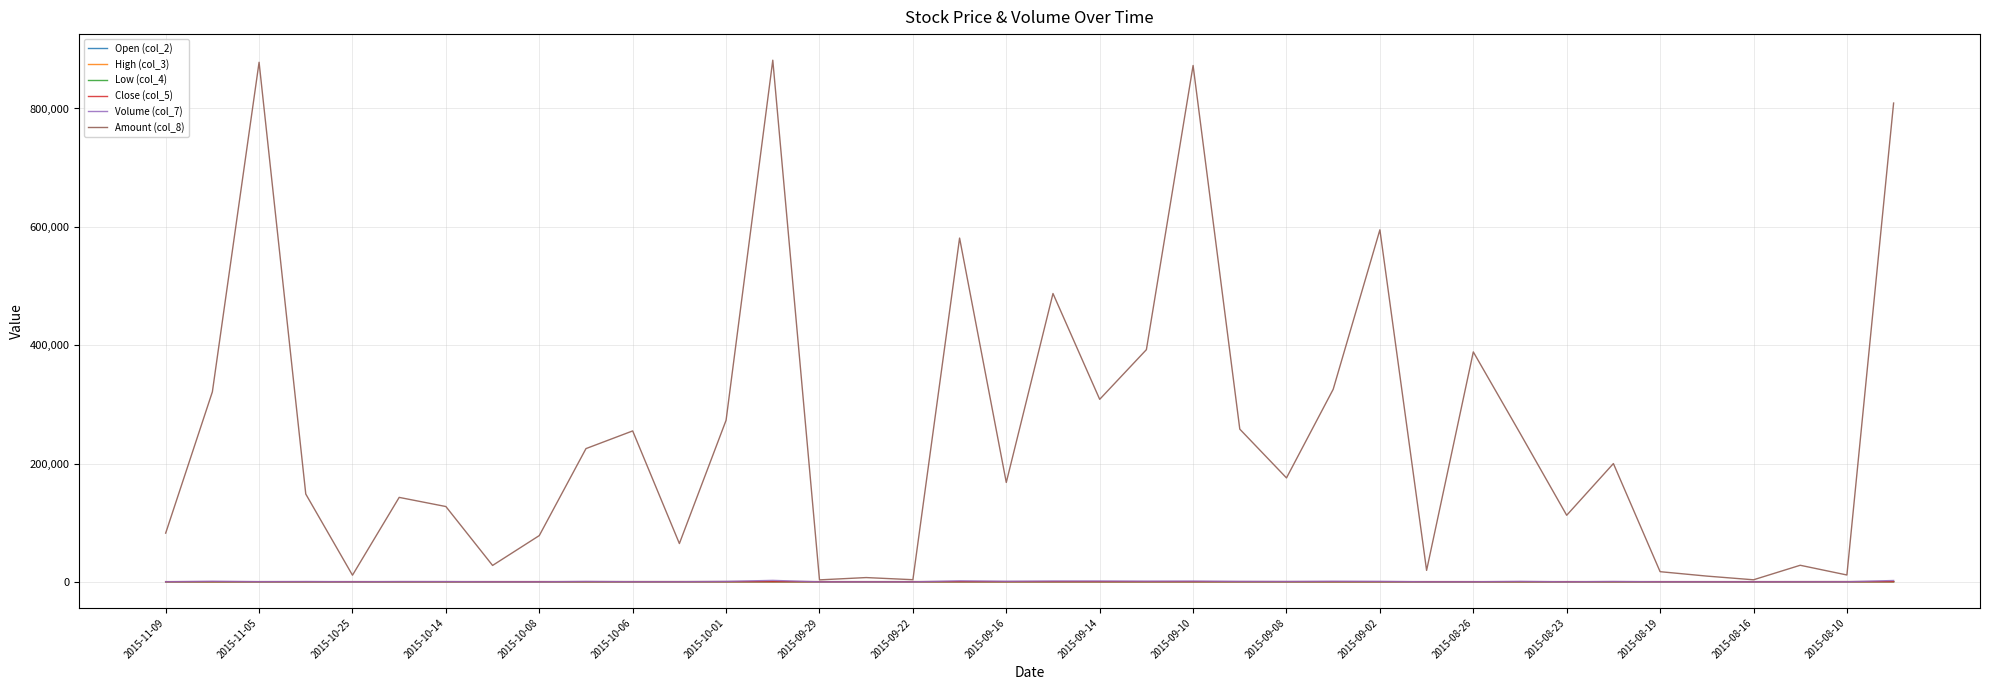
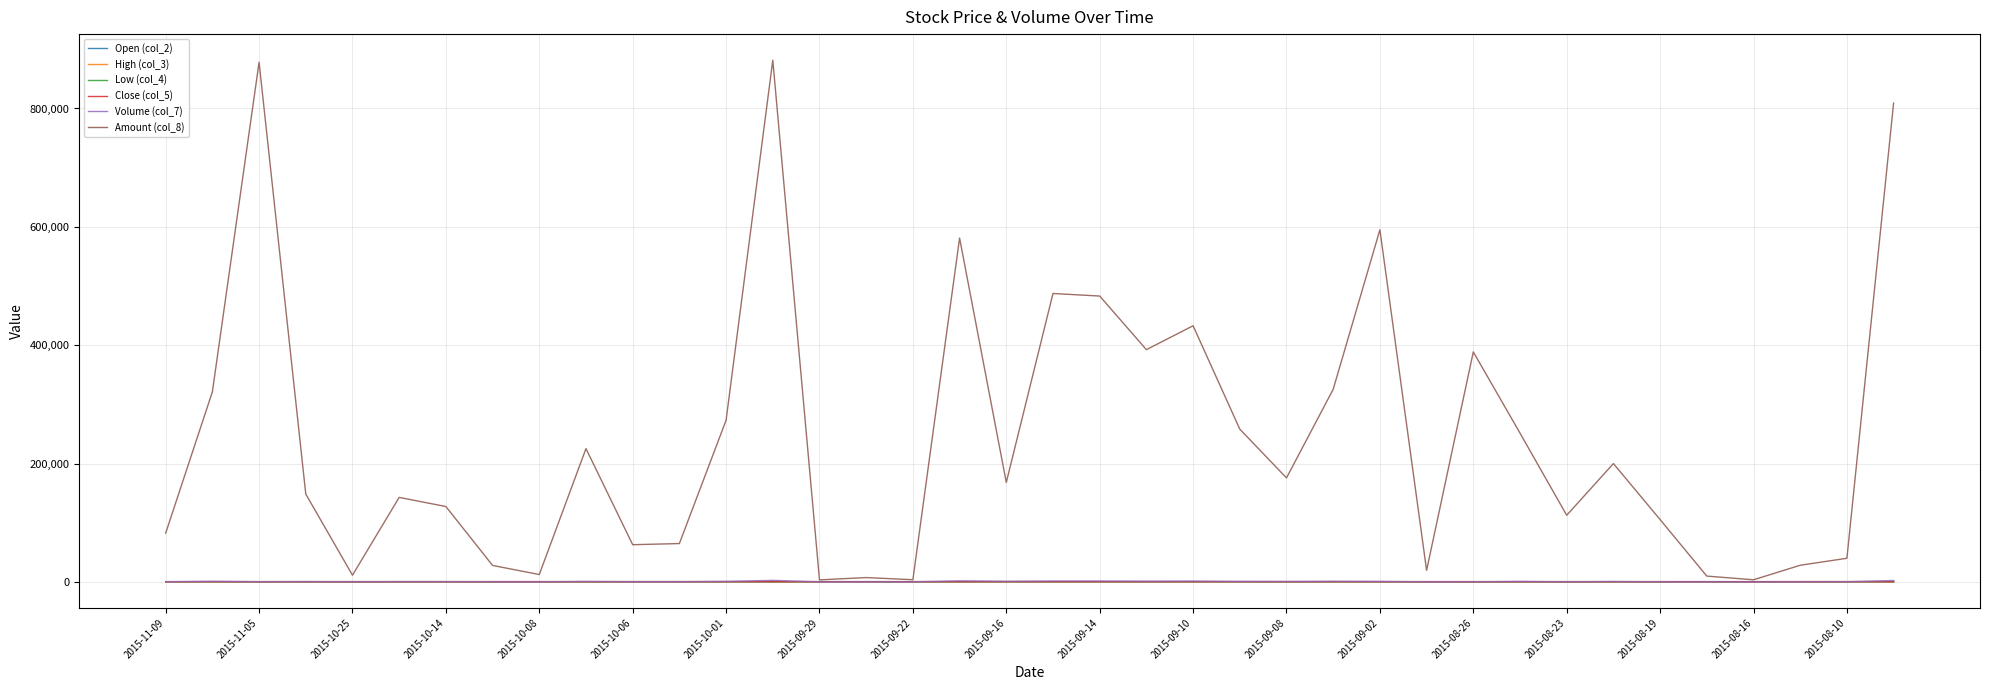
Amount (col_8), 2015-10-08: 80,000 -> 10,000
Amount (col_8), 2015-10-06: 260,000 -> 60,000
Amount (col_8), 2015-09-14: 310,000 -> 480,000
Amount (col_8), 2015-09-10: 870,000 -> 430,000
Amount (col_8), 2015-08-19: 20,000 -> 110,000
Amount (col_8), 2015-08-10: 10,000 -> 40,000
